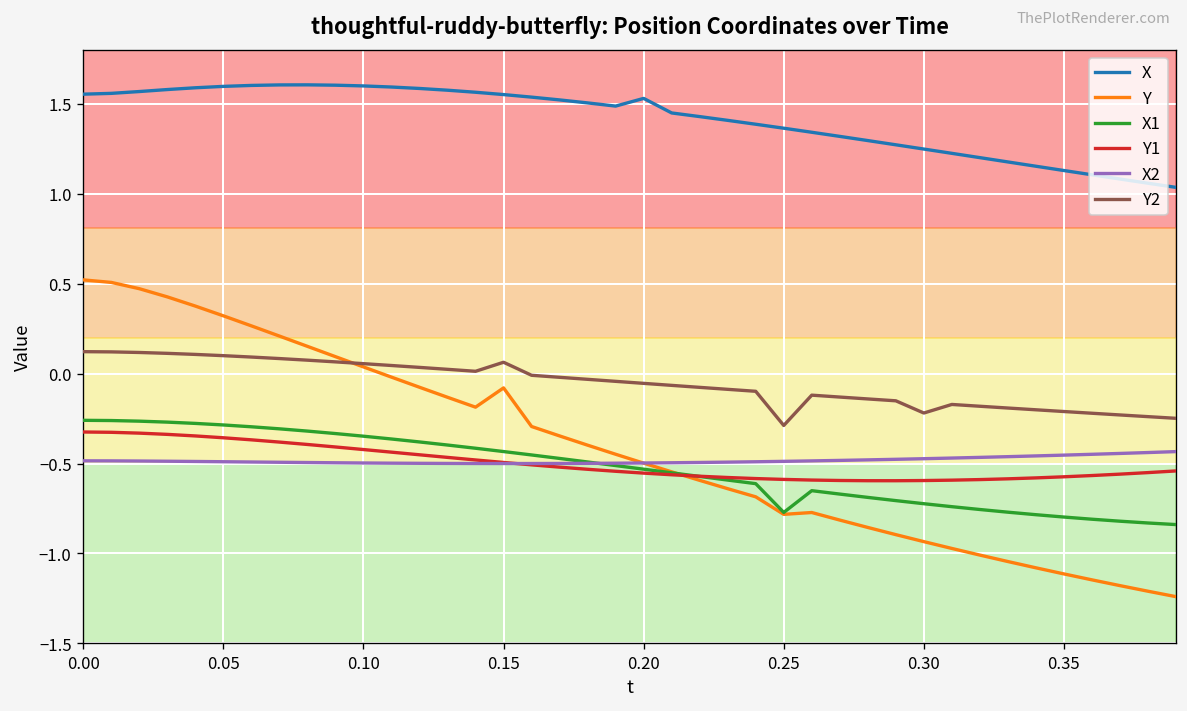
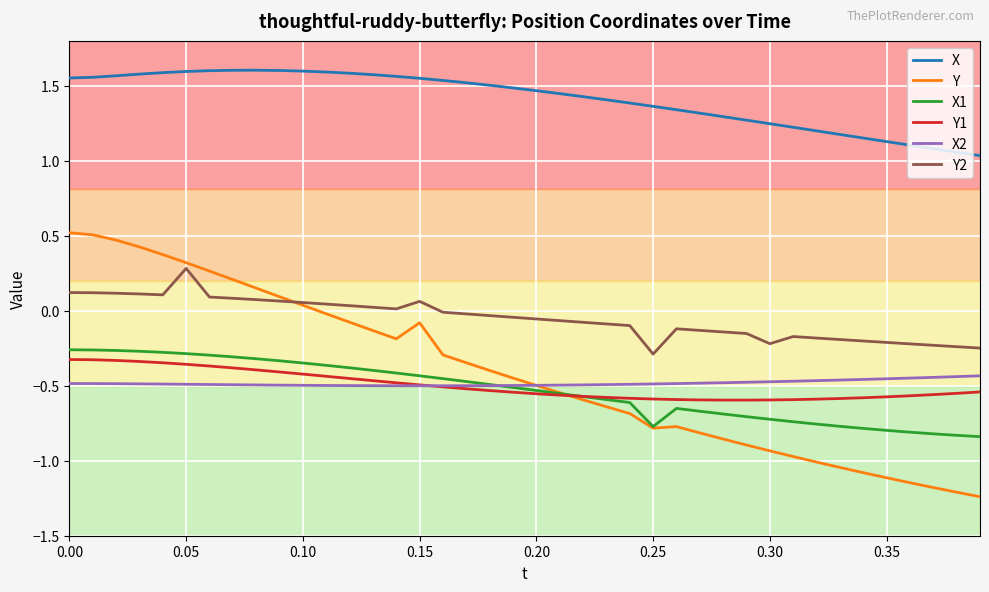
Y2, 0.05: 0.10 -> 0.28
X, 0.20: 1.53 -> 1.47
